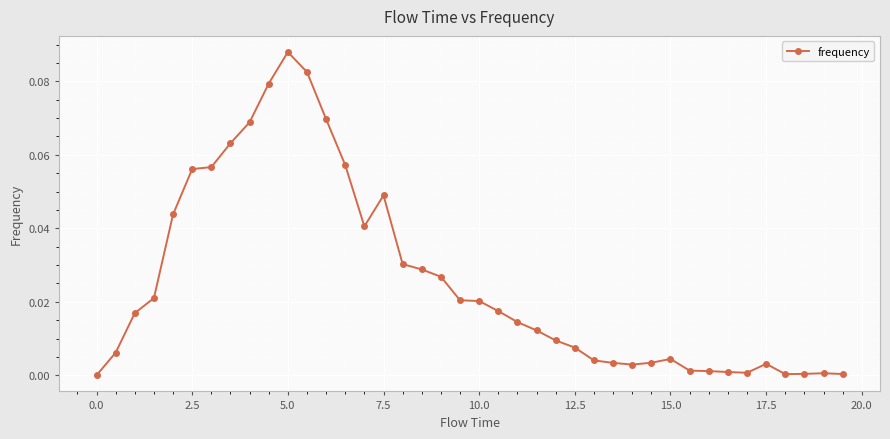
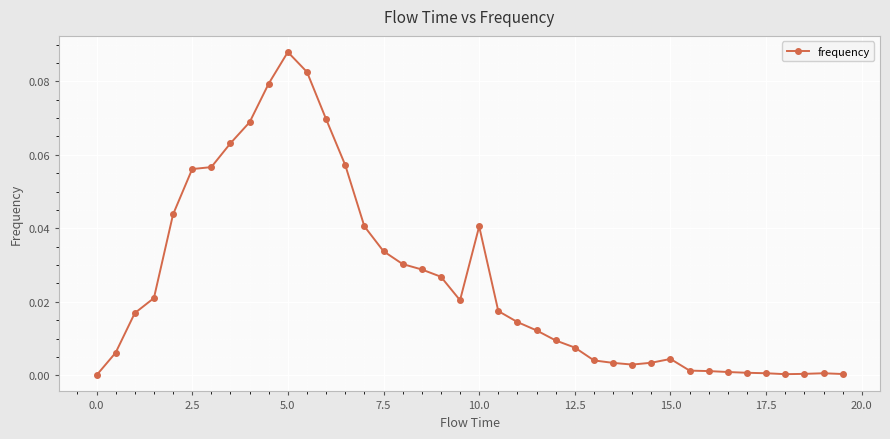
7.5: 0.049 -> 0.034
10.0: 0.020 -> 0.041
17.5: 0.003 -> 0.001
